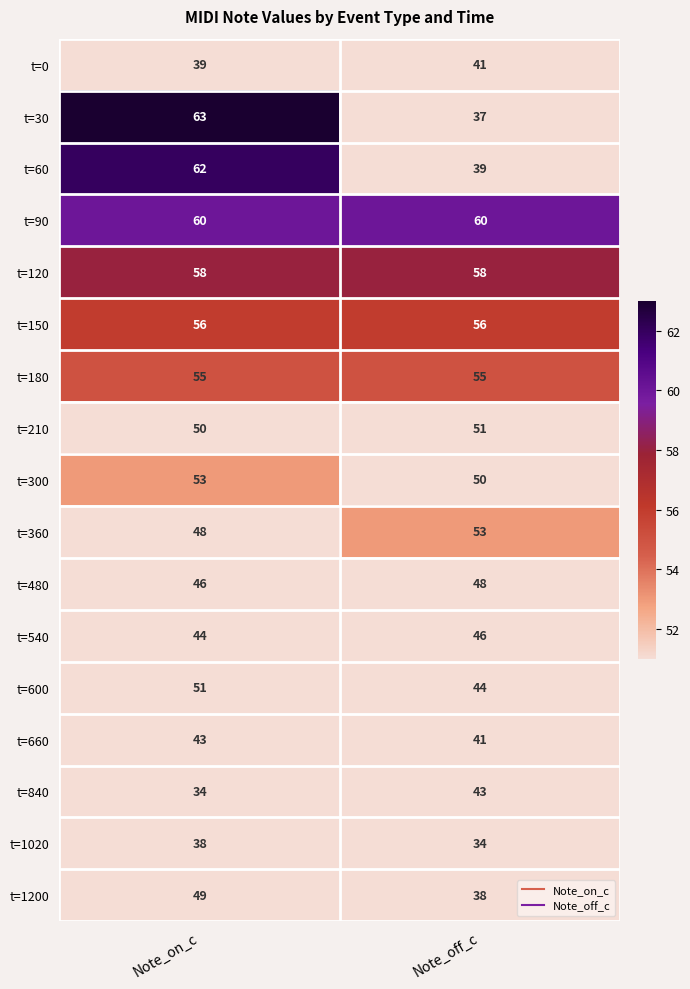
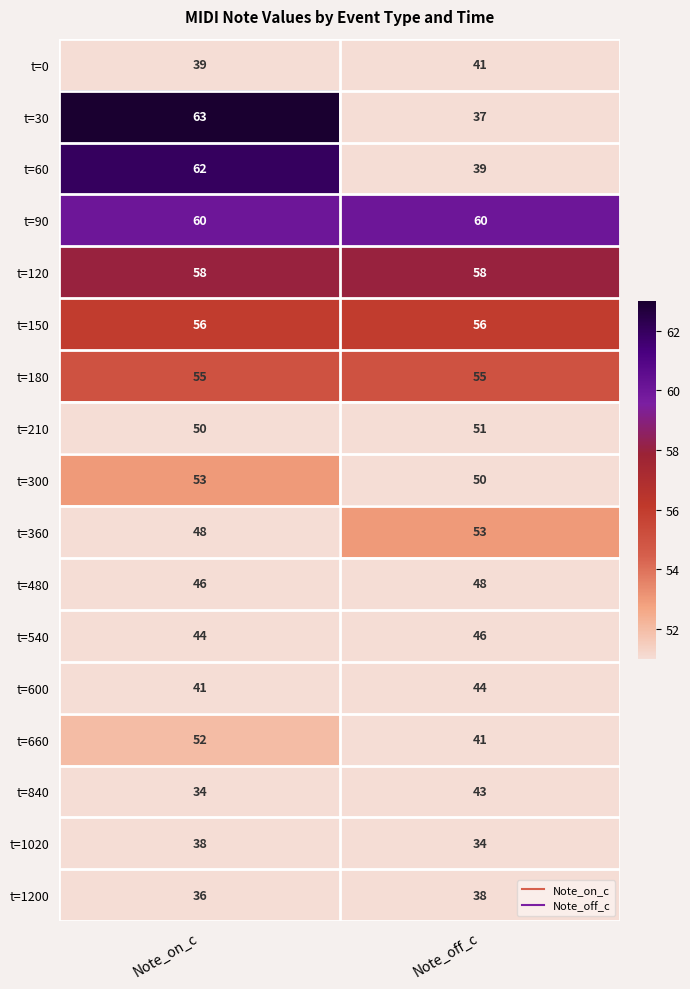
t=600, Note_on_c: 51 -> 41
t=660, Note_on_c: 43 -> 52
t=1200, Note_on_c: 49 -> 36
